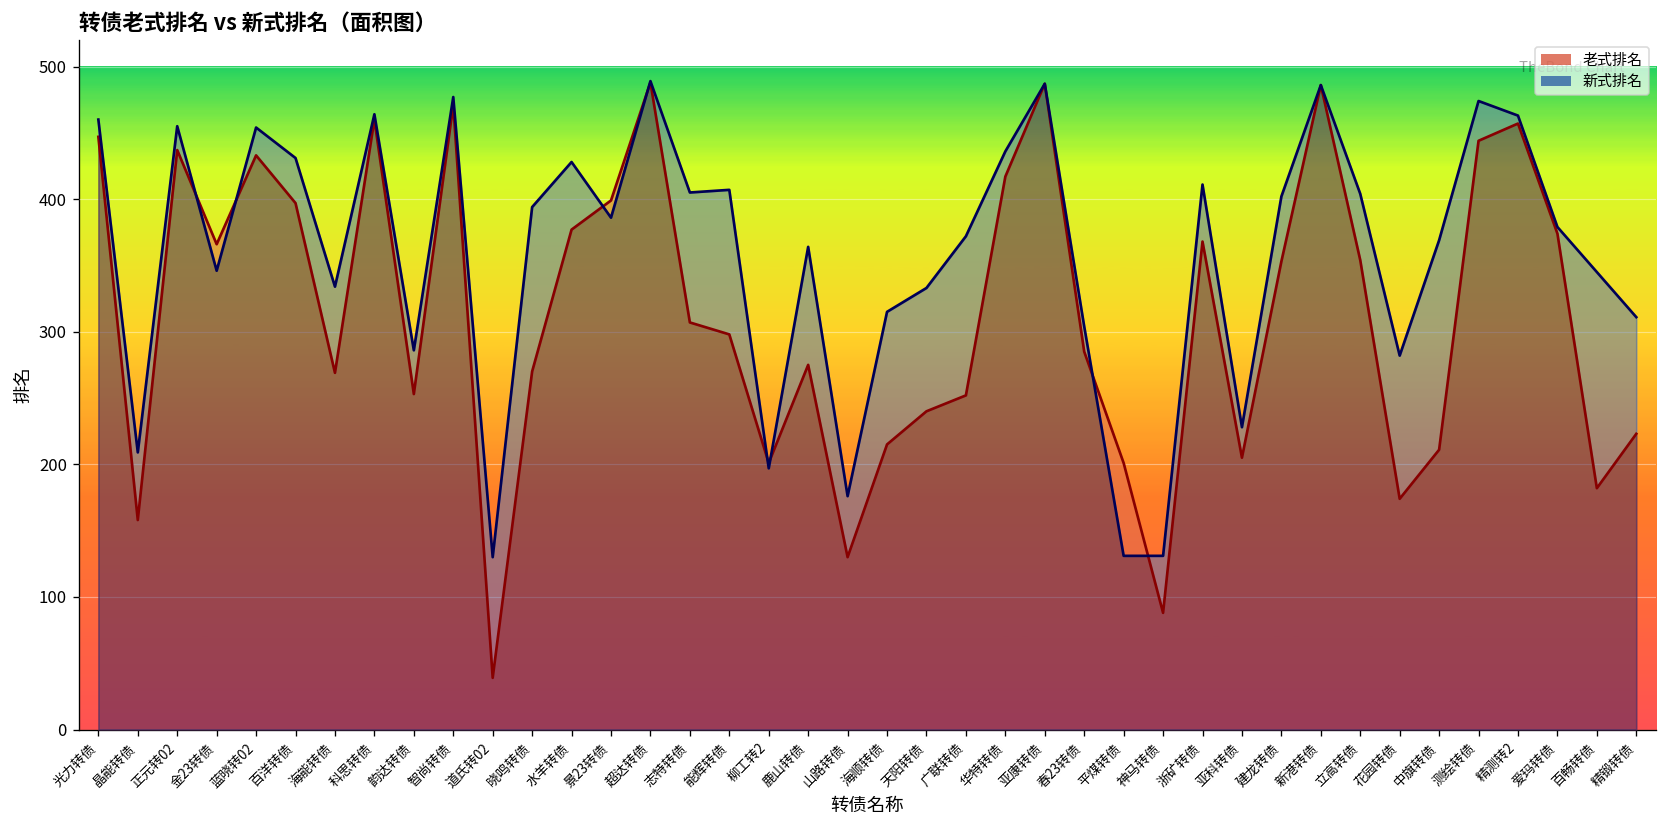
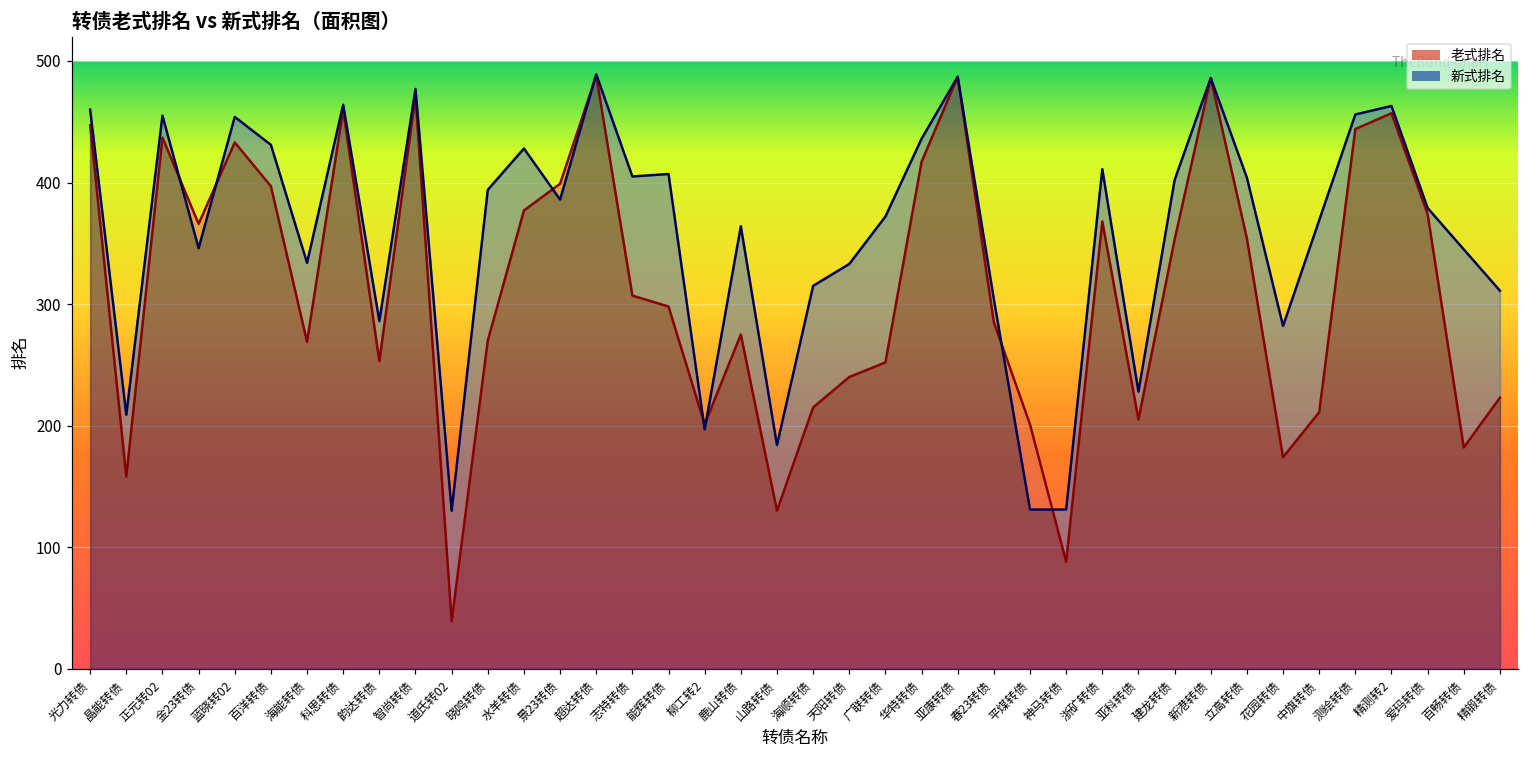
新式排名, 山路转债: 176 -> 184
新式排名, 测绘转债: 474 -> 456
